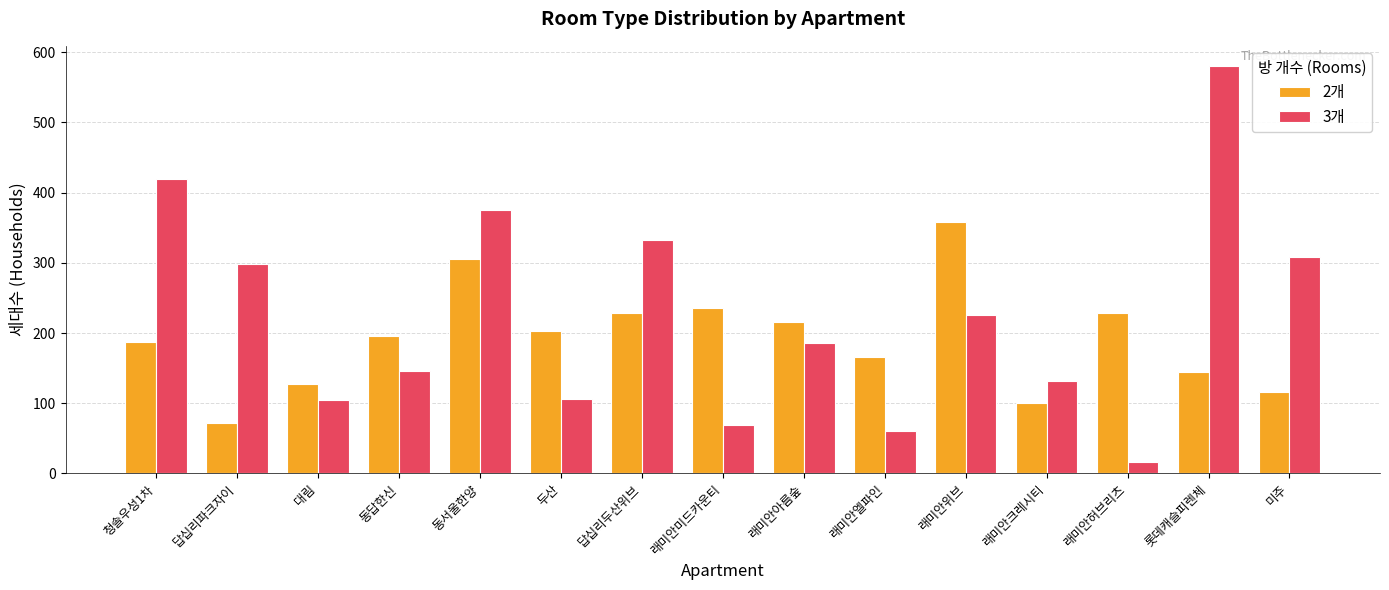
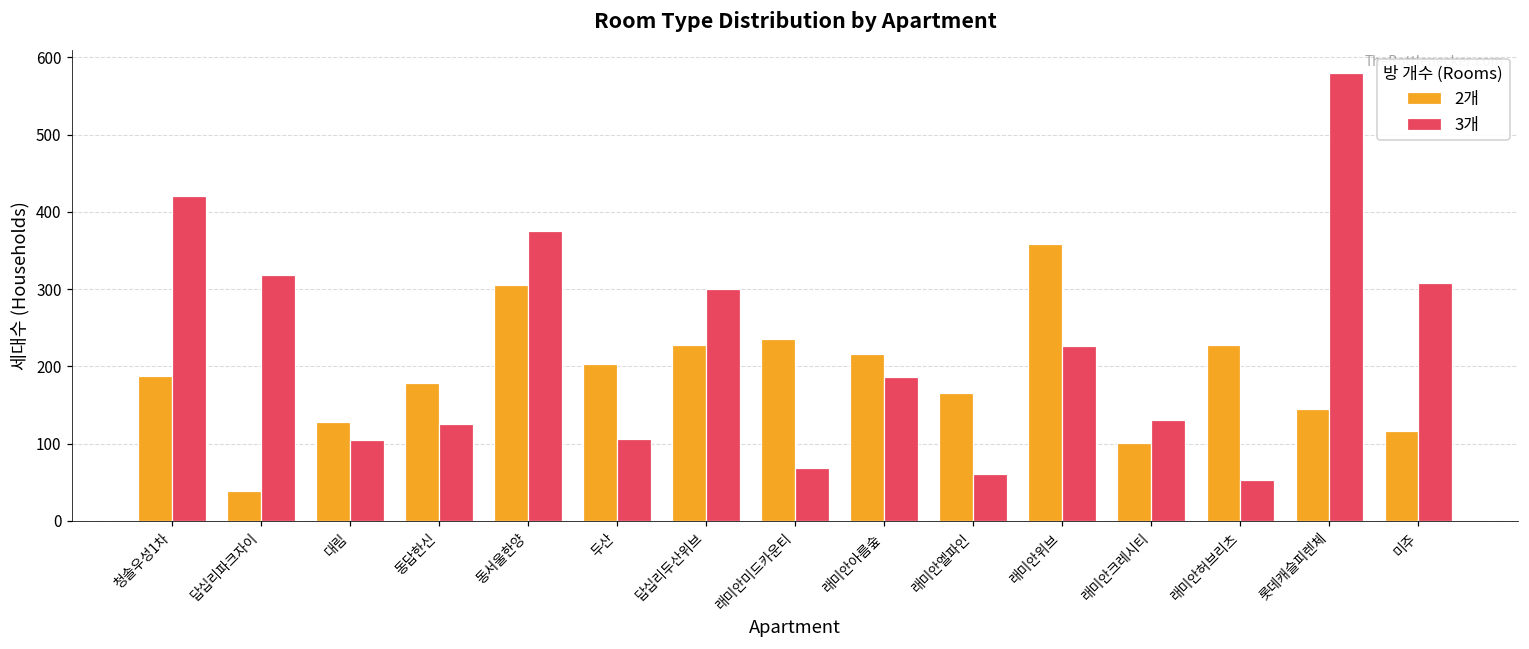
2개, 답십리파크자이: 70 -> 40
3개, 답십리파크자이: 300 -> 320
2개, 동답한신: 200 -> 180
3개, 동답한신: 150 -> 130
3개, 답십리두산위브: 330 -> 300
3개, 래미안허브리츠: 20 -> 50
